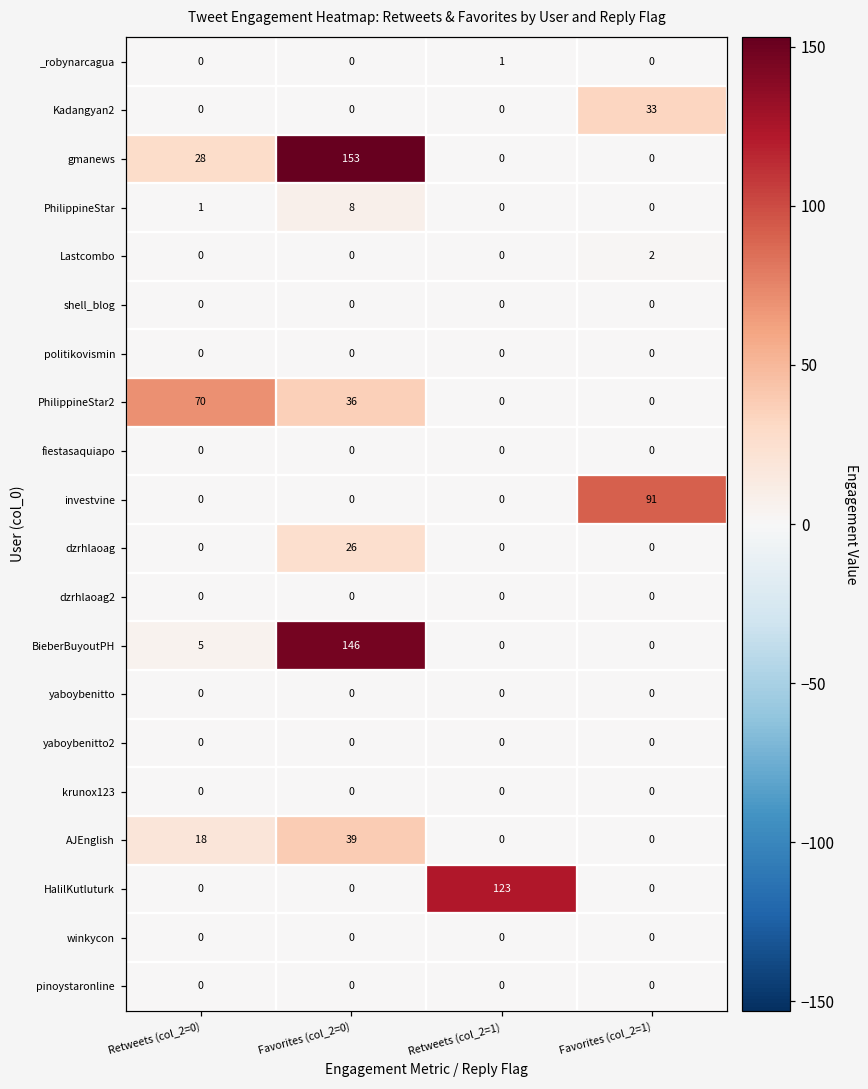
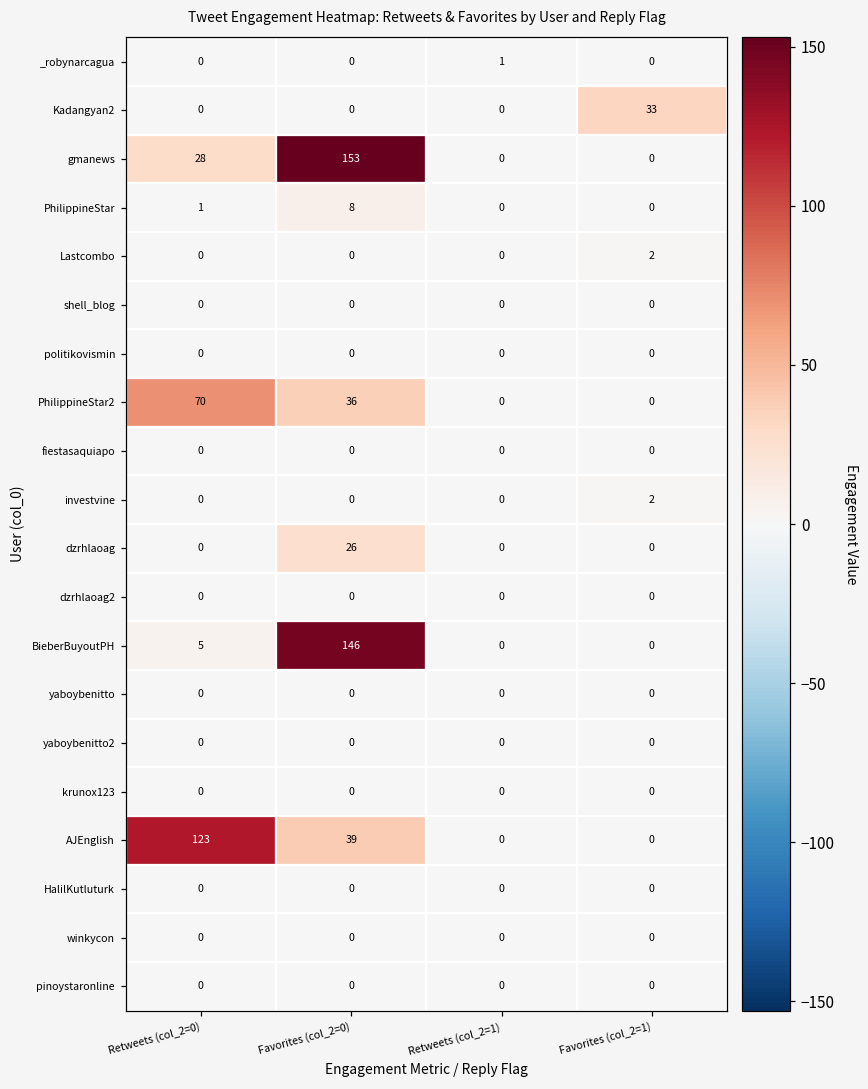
investvine, Favorites (col_2=1): 91 -> 2
AJEnglish, Retweets (col_2=0): 18 -> 123
HalilKutluturk, Retweets (col_2=1): 123 -> 0
